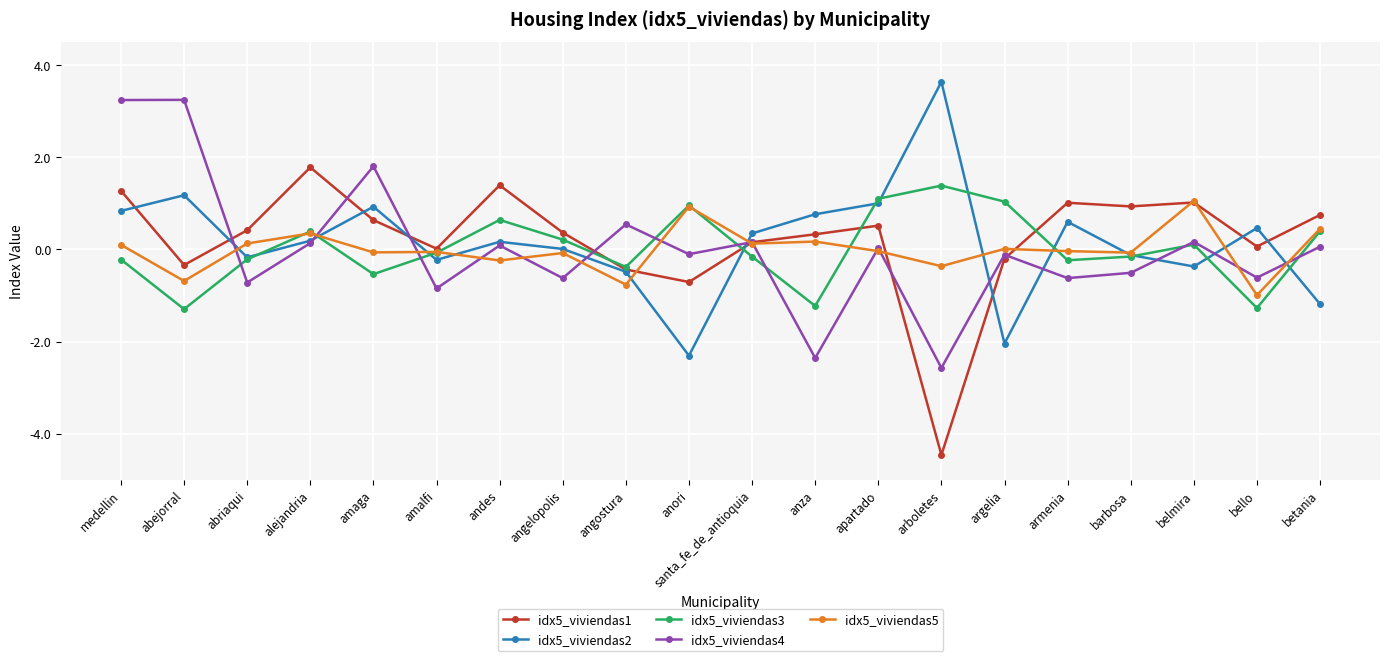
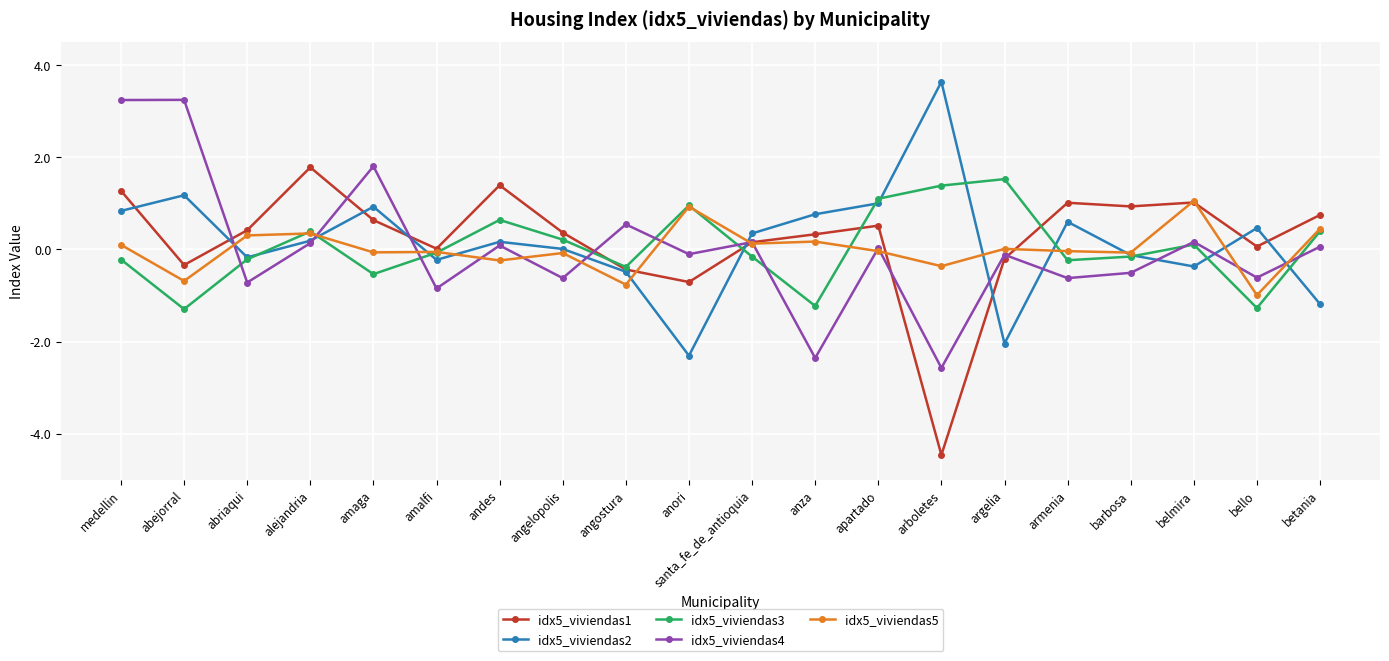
idx5_viviendas5, abriaqui: 0.1 -> 0.3
idx5_viviendas3, argelia: 1.0 -> 1.5
